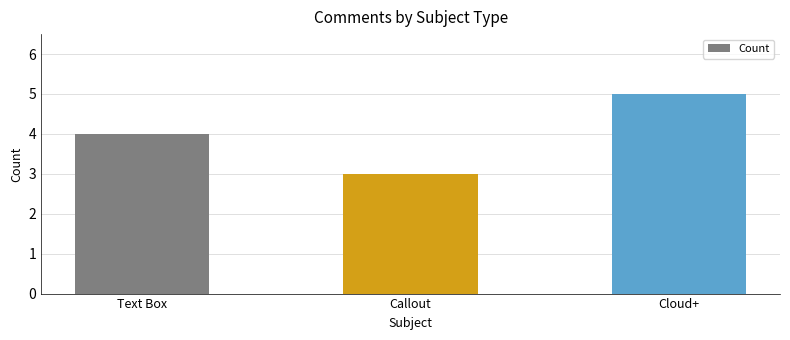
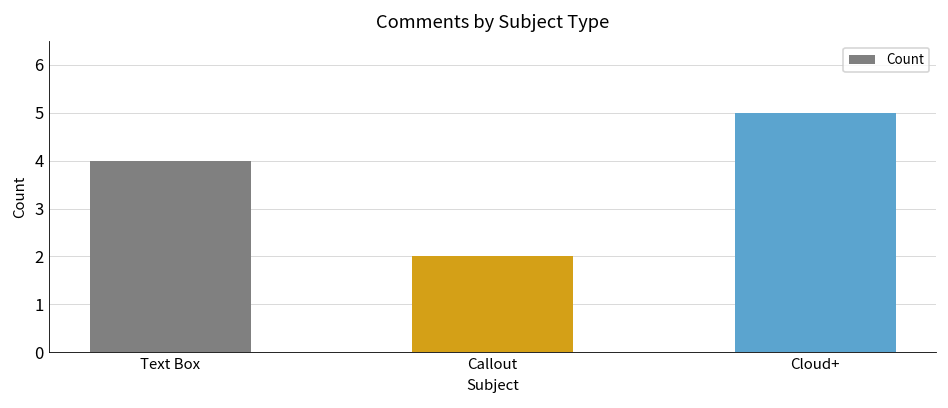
Callout: 3 -> 2
